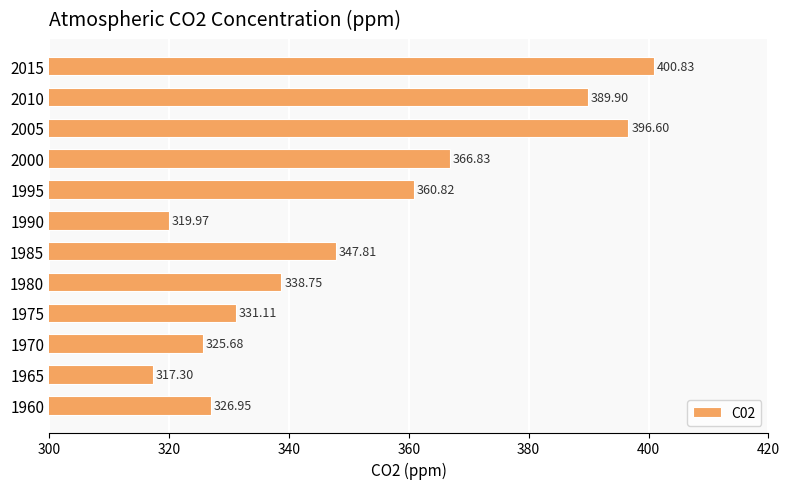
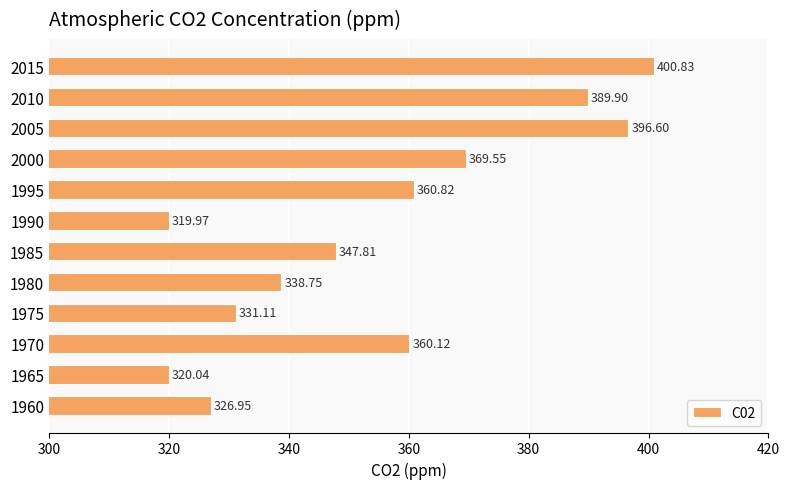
2000: 366.83 -> 369.55
1970: 325.68 -> 360.12
1965: 317.30 -> 320.04
